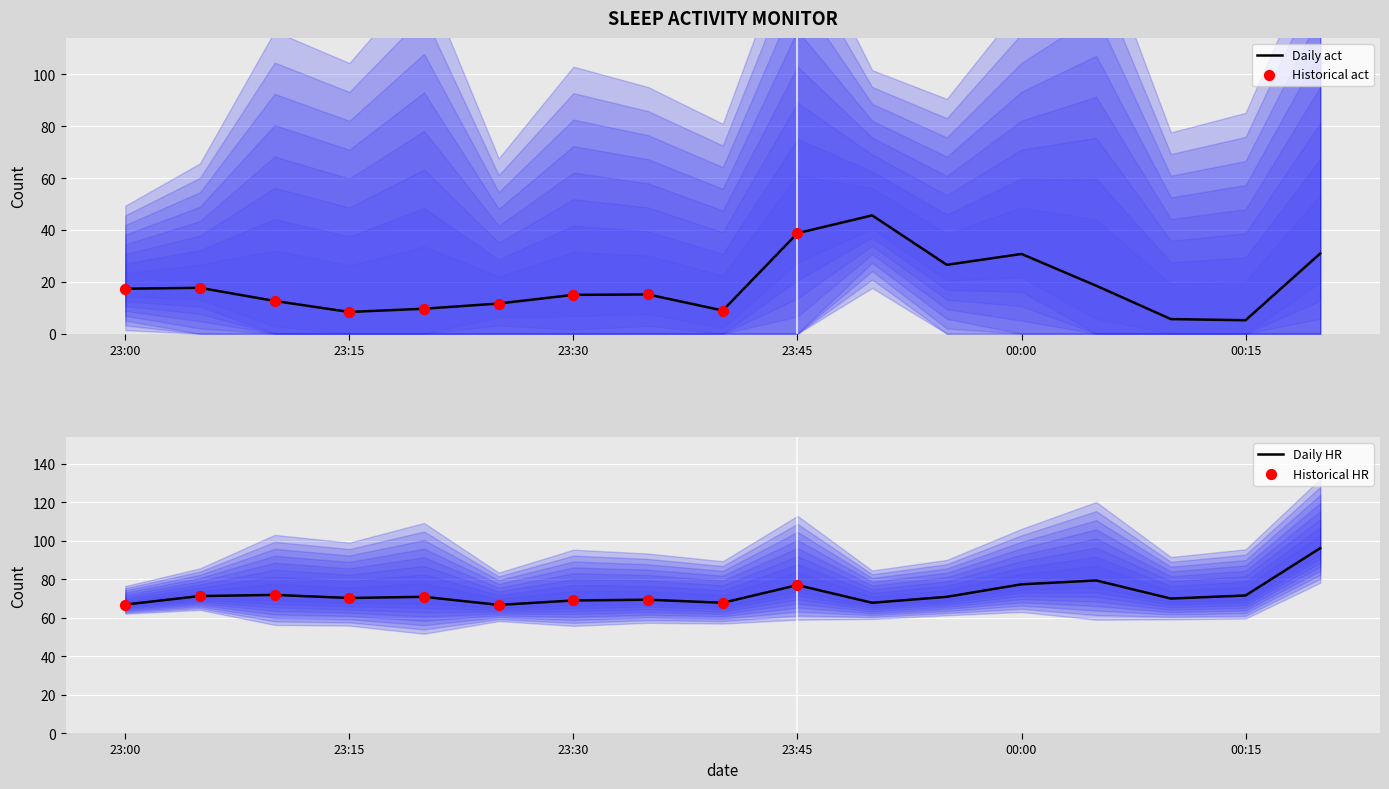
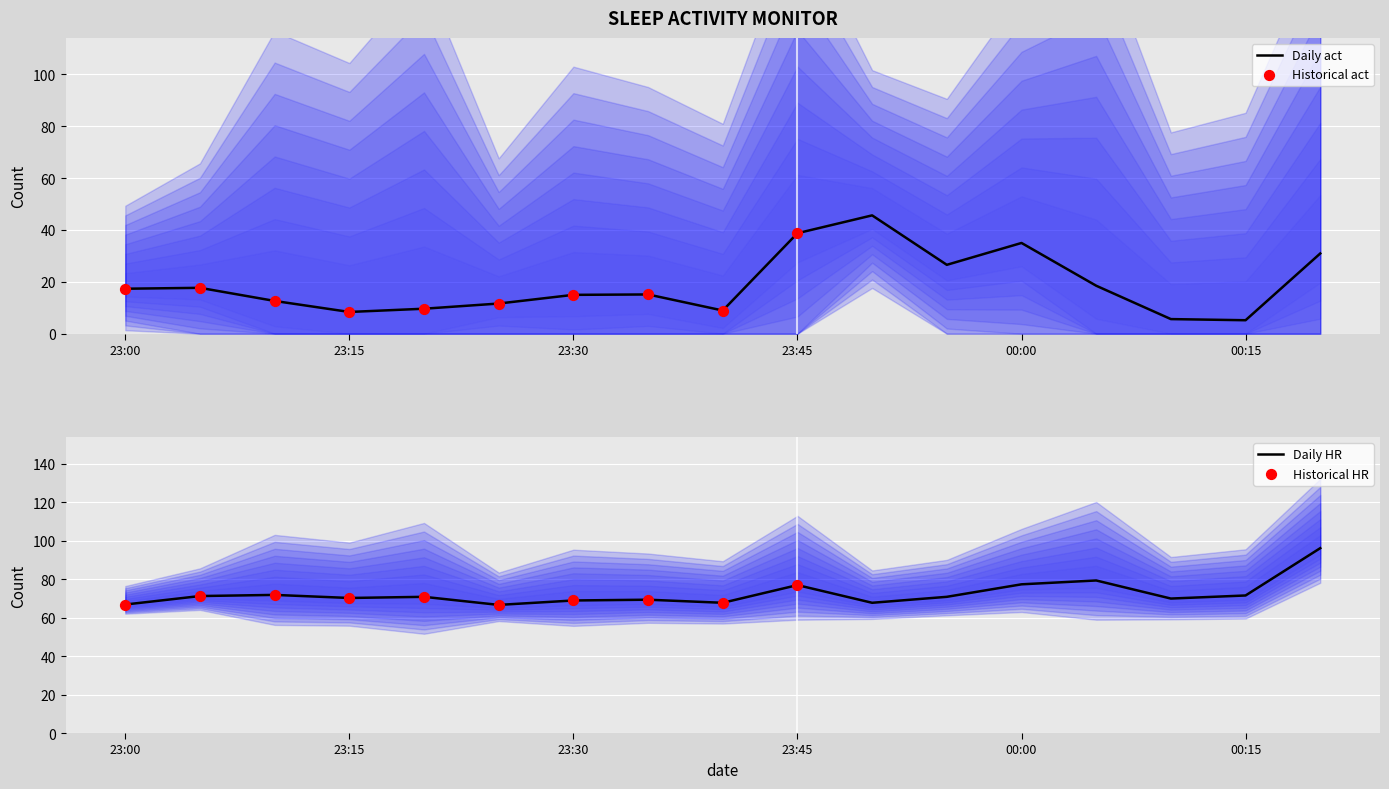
SLEEP ACTIVITY MONITOR, Daily act, 00:00: 31 -> 35
